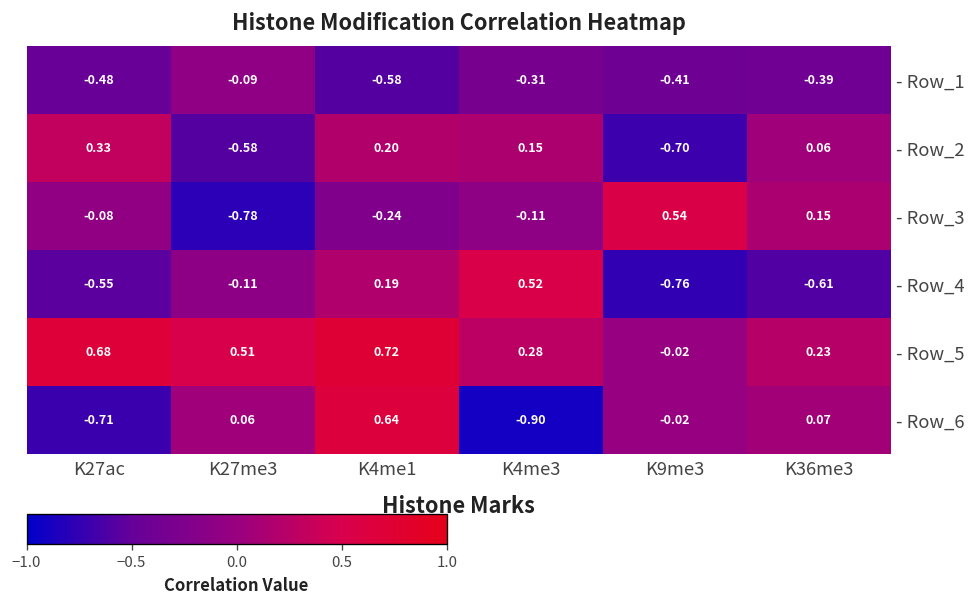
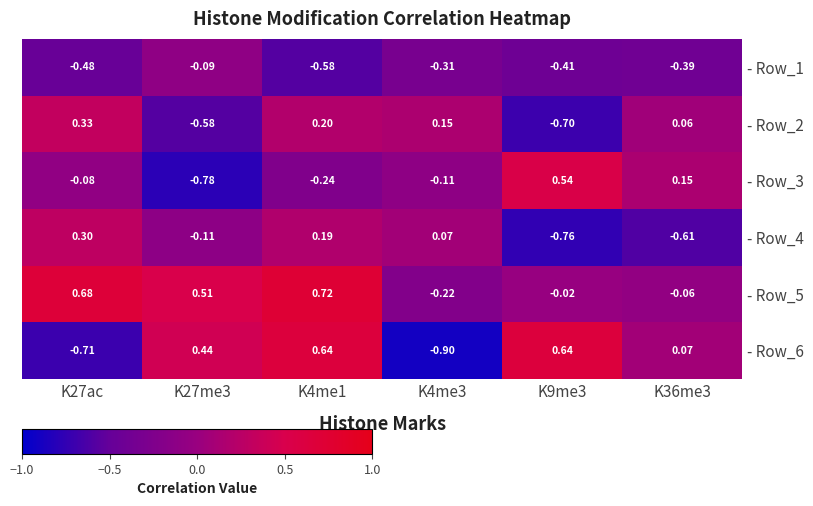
- Row_4, K27ac: -0.55 -> 0.30
- Row_4, K4me3: 0.52 -> 0.07
- Row_5, K4me3: 0.28 -> -0.22
- Row_5, K36me3: 0.23 -> -0.06
- Row_6, K27me3: 0.06 -> 0.44
- Row_6, K9me3: -0.02 -> 0.64
